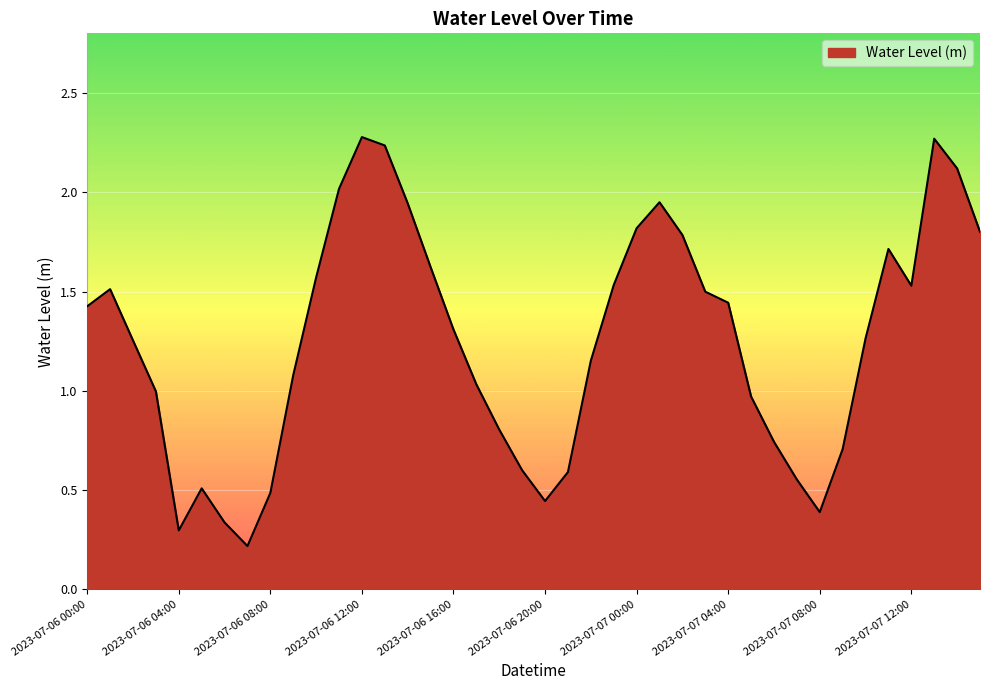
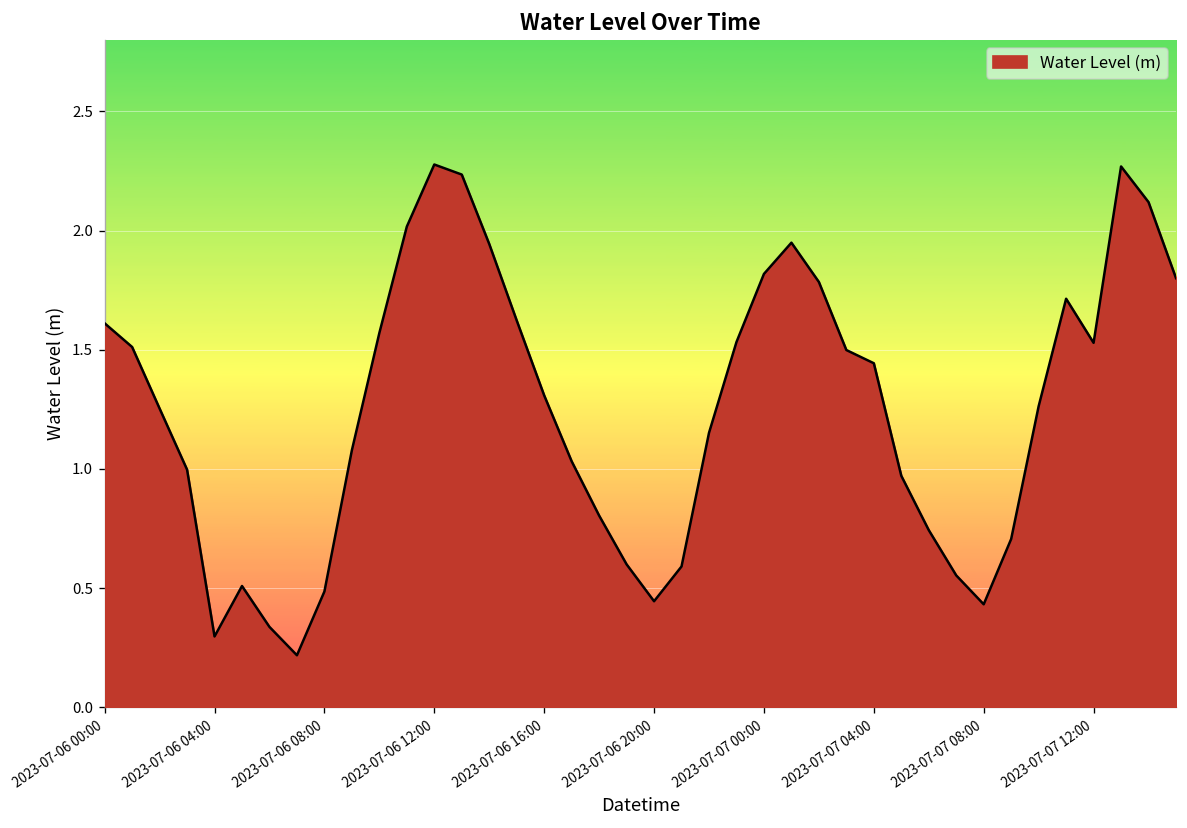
2023-07-06 00:00: 1.43 -> 1.61
2023-07-07 08:00: 0.39 -> 0.43
